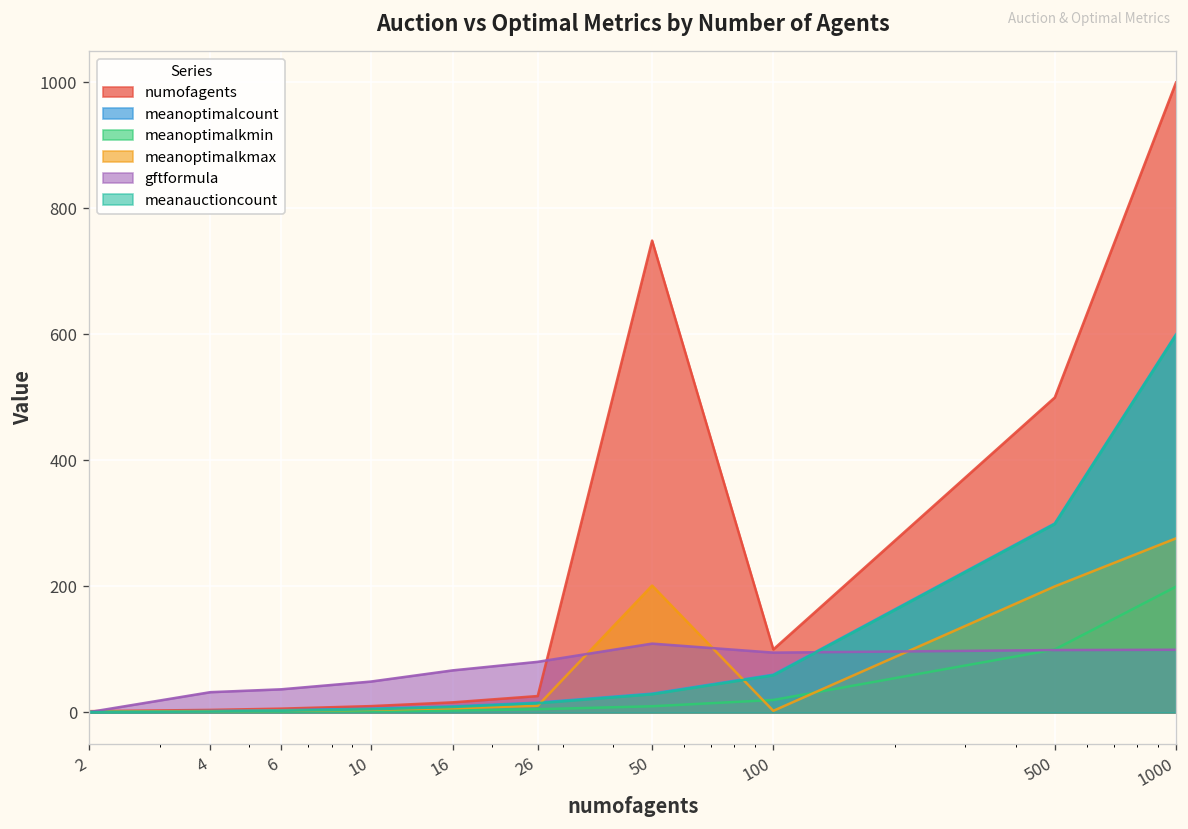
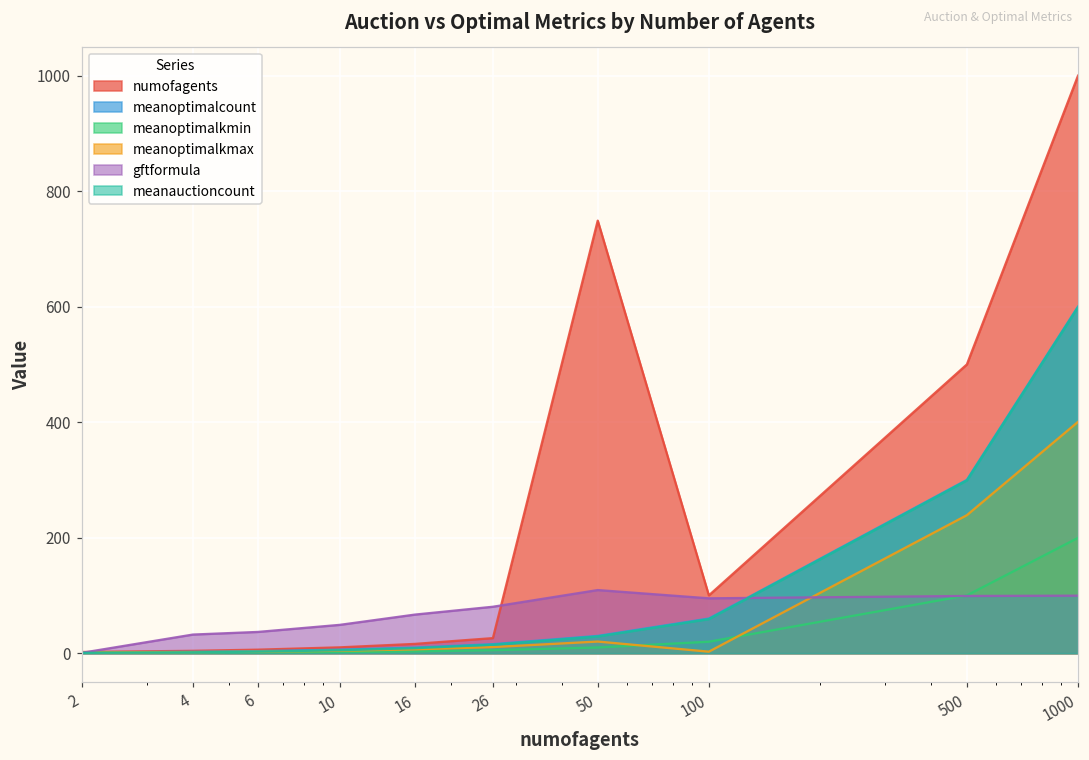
meanoptimalkmax, 50: 200 -> 20
meanoptimalkmax, 500: 200 -> 240
meanoptimalkmax, 1000: 280 -> 400
